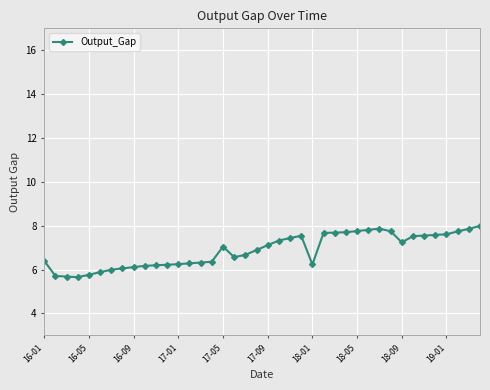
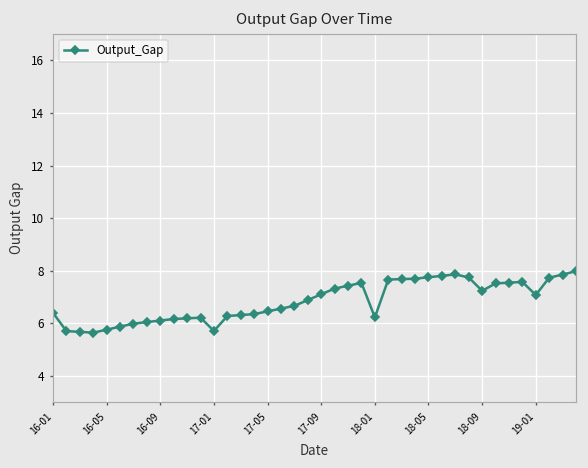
17-01: 6.2 -> 5.7
17-05: 7.0 -> 6.5
19-01: 7.6 -> 7.1
